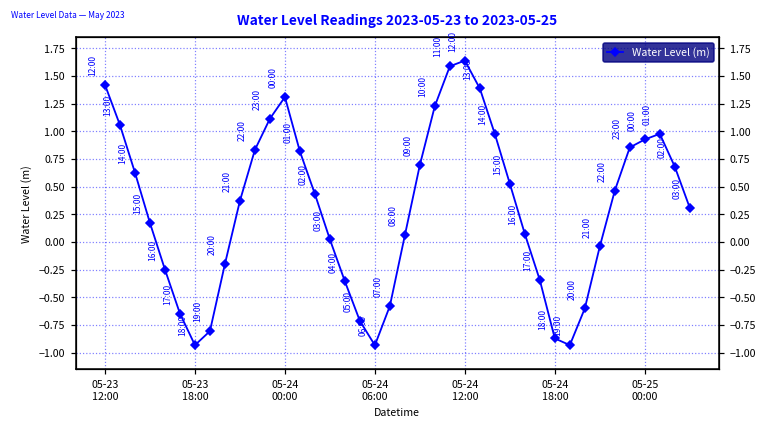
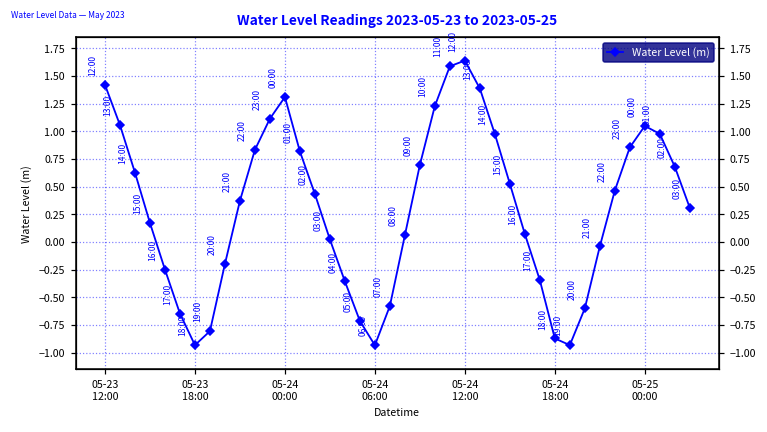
05-25 00:00: 0.93 -> 1.05
